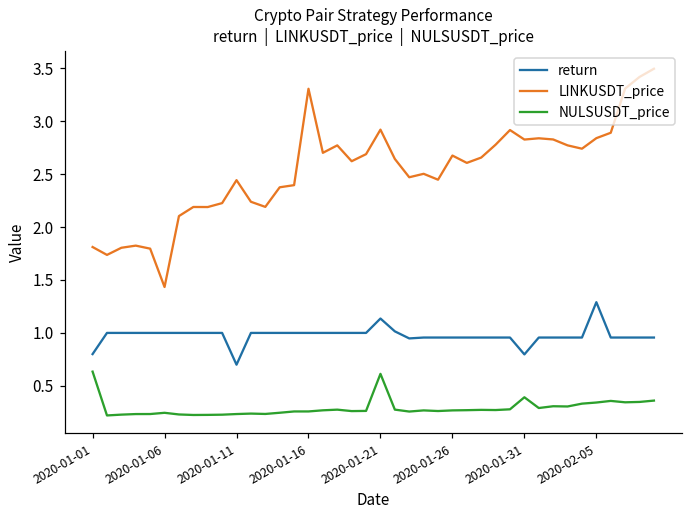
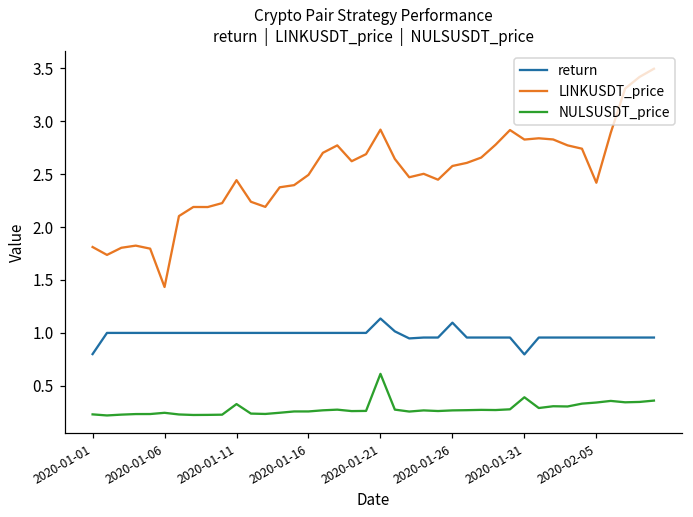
NULSUSDT_price, 2020-01-01: 0.6 -> 0.2
return, 2020-01-11: 0.7 -> 1.0
NULSUSDT_price, 2020-01-11: 0.2 -> 0.3
LINKUSDT_price, 2020-01-16: 3.3 -> 2.5
return, 2020-01-26: 1.0 -> 1.1
LINKUSDT_price, 2020-01-26: 2.7 -> 2.6
return, 2020-02-05: 1.3 -> 1.0
LINKUSDT_price, 2020-02-05: 2.8 -> 2.4
